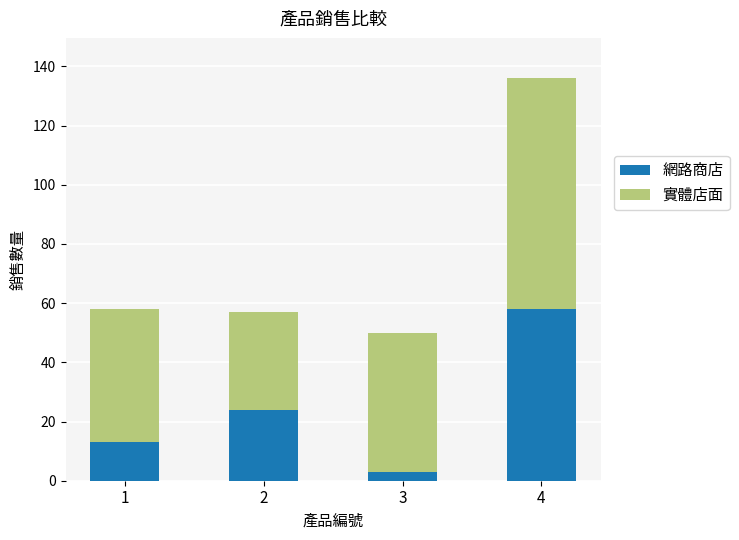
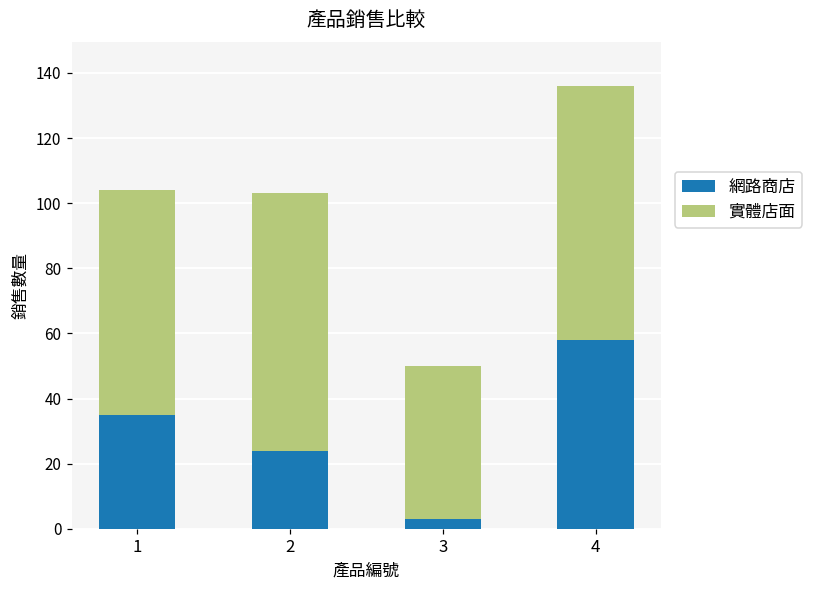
網路商店, 1: 13 -> 35
實體店面, 1: 45 -> 69
實體店面, 2: 33 -> 79
